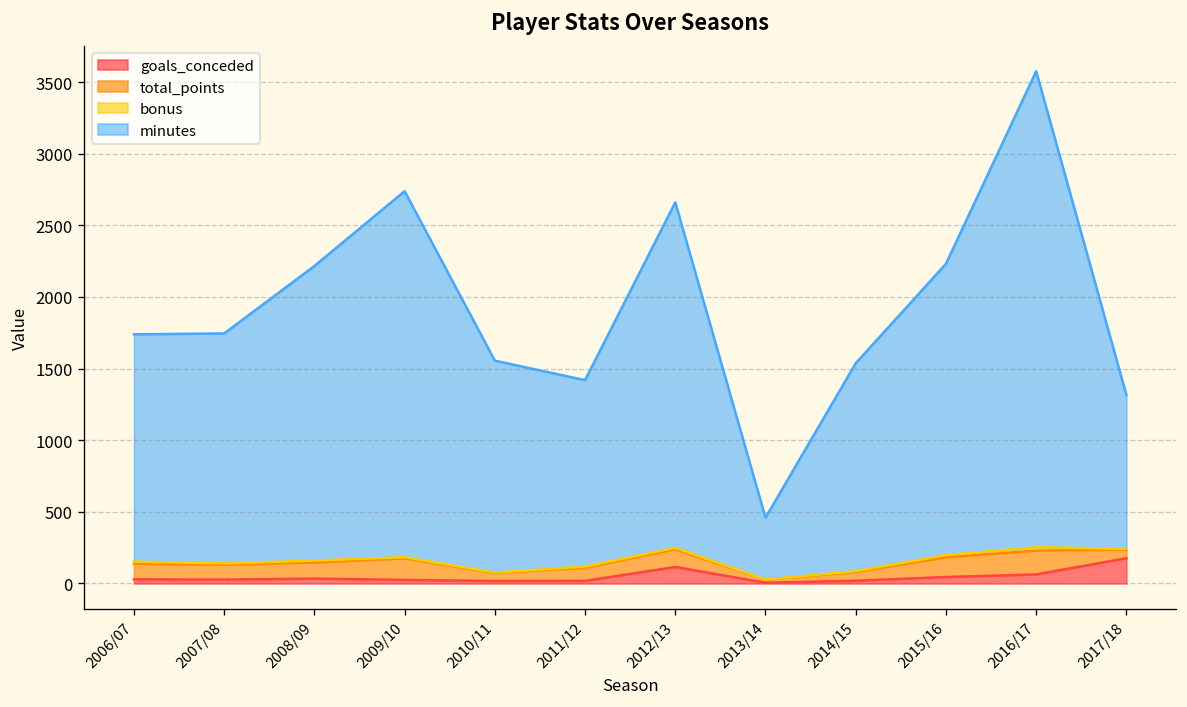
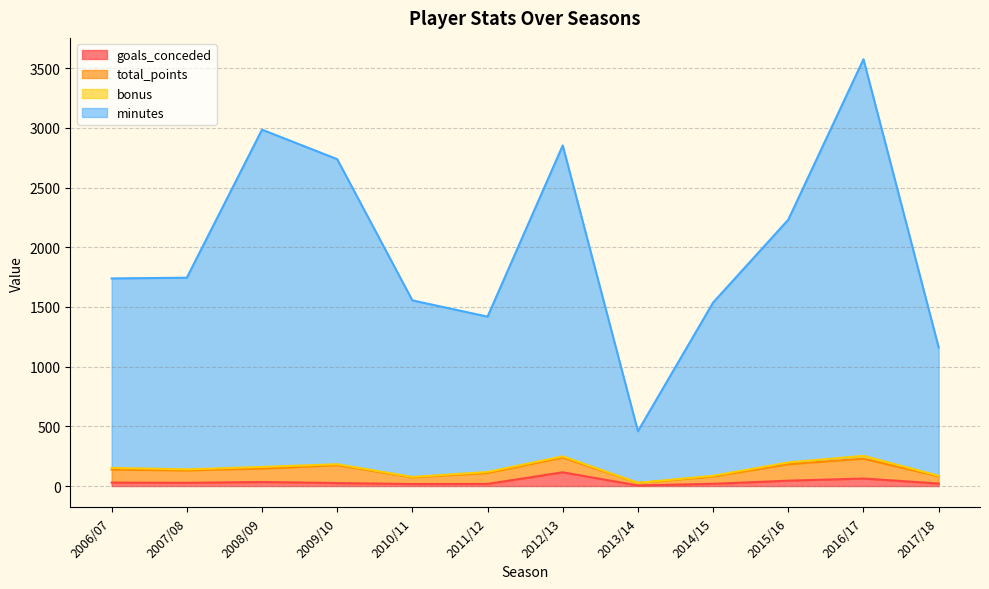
minutes, 2008/09: 2060 -> 2830
minutes, 2012/13: 2410 -> 2600
goals_conceded, 2017/18: 180 -> 20
